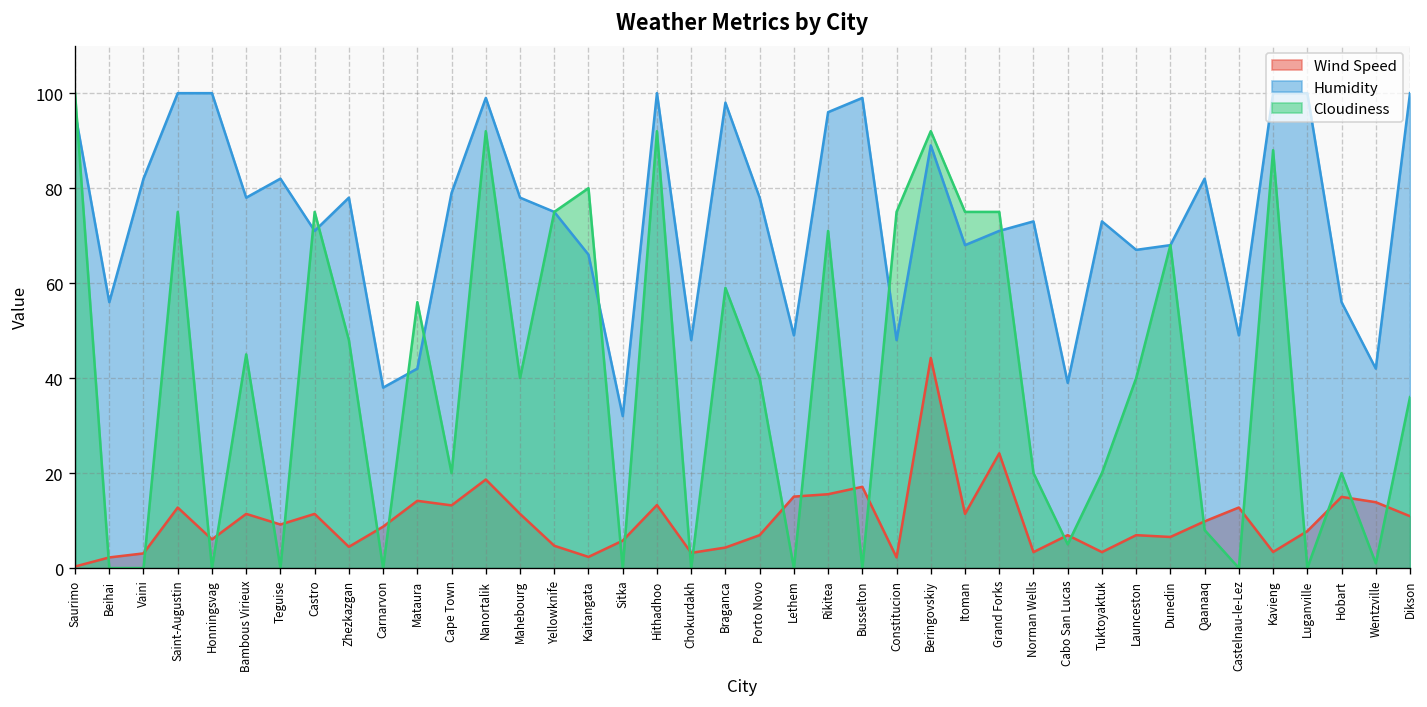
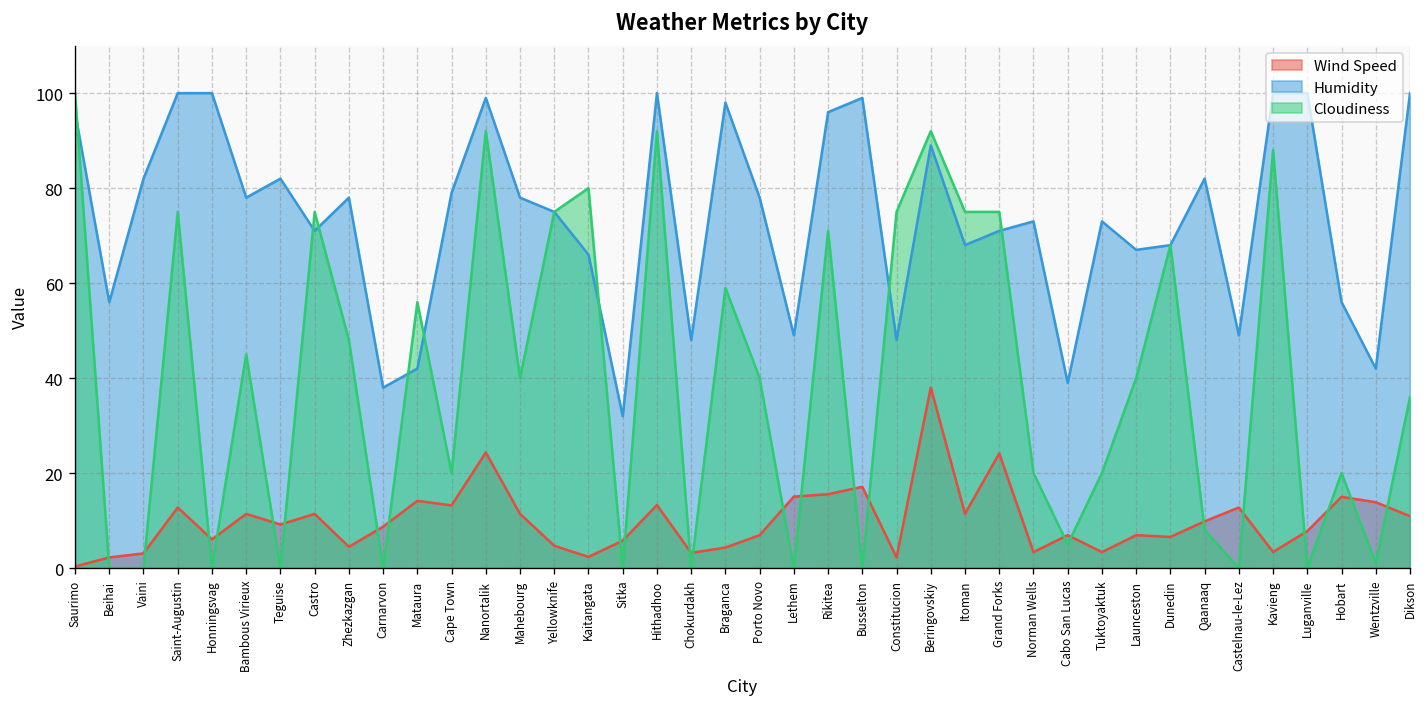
Wind Speed, Nanortalik: 19 -> 24
Wind Speed, Beringovskiy: 44 -> 38
